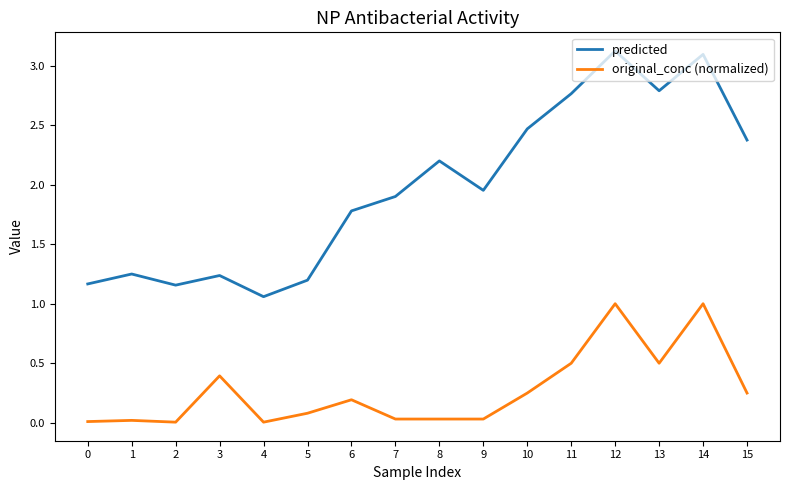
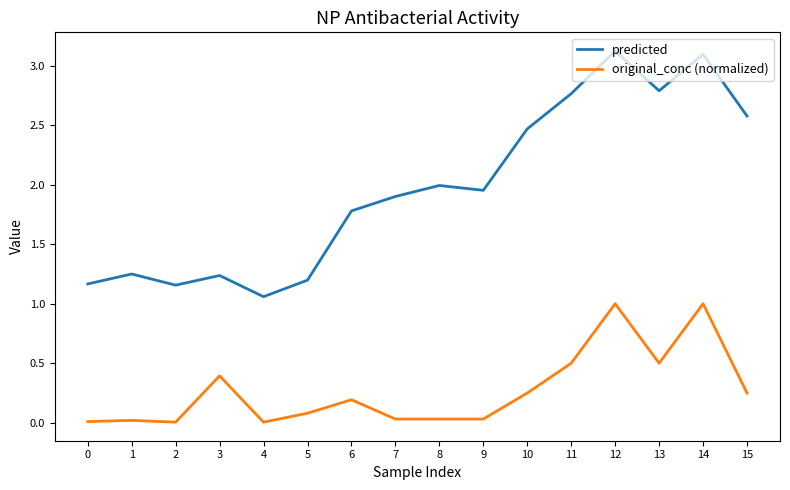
predicted, 8: 2.20 -> 1.99
predicted, 15: 2.37 -> 2.58
